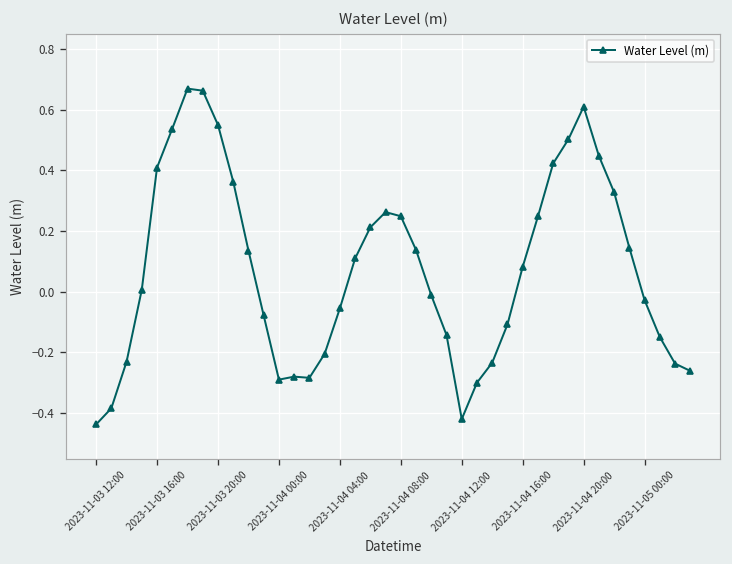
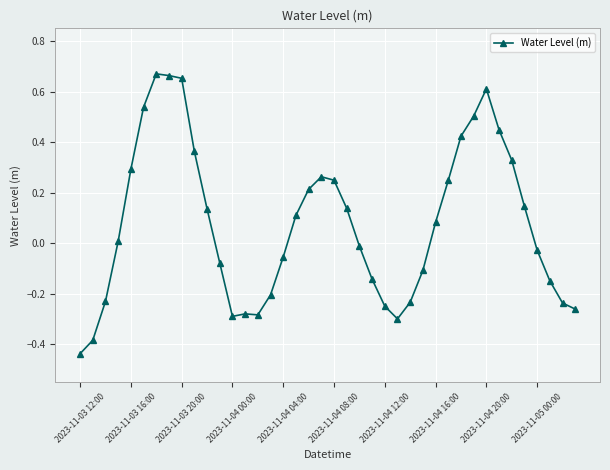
2023-11-03 16:00: 0.41 -> 0.29
2023-11-03 20:00: 0.55 -> 0.65
2023-11-04 12:00: -0.42 -> -0.25
